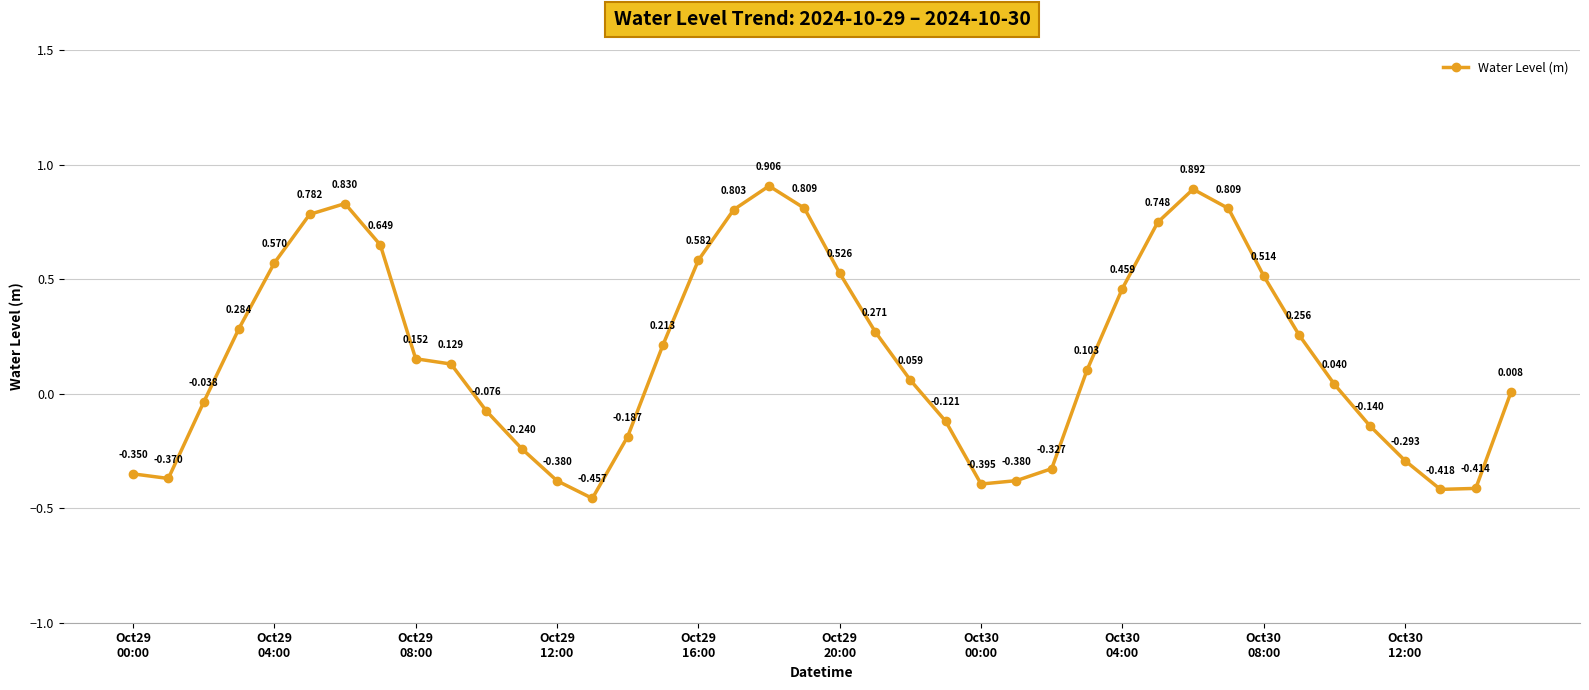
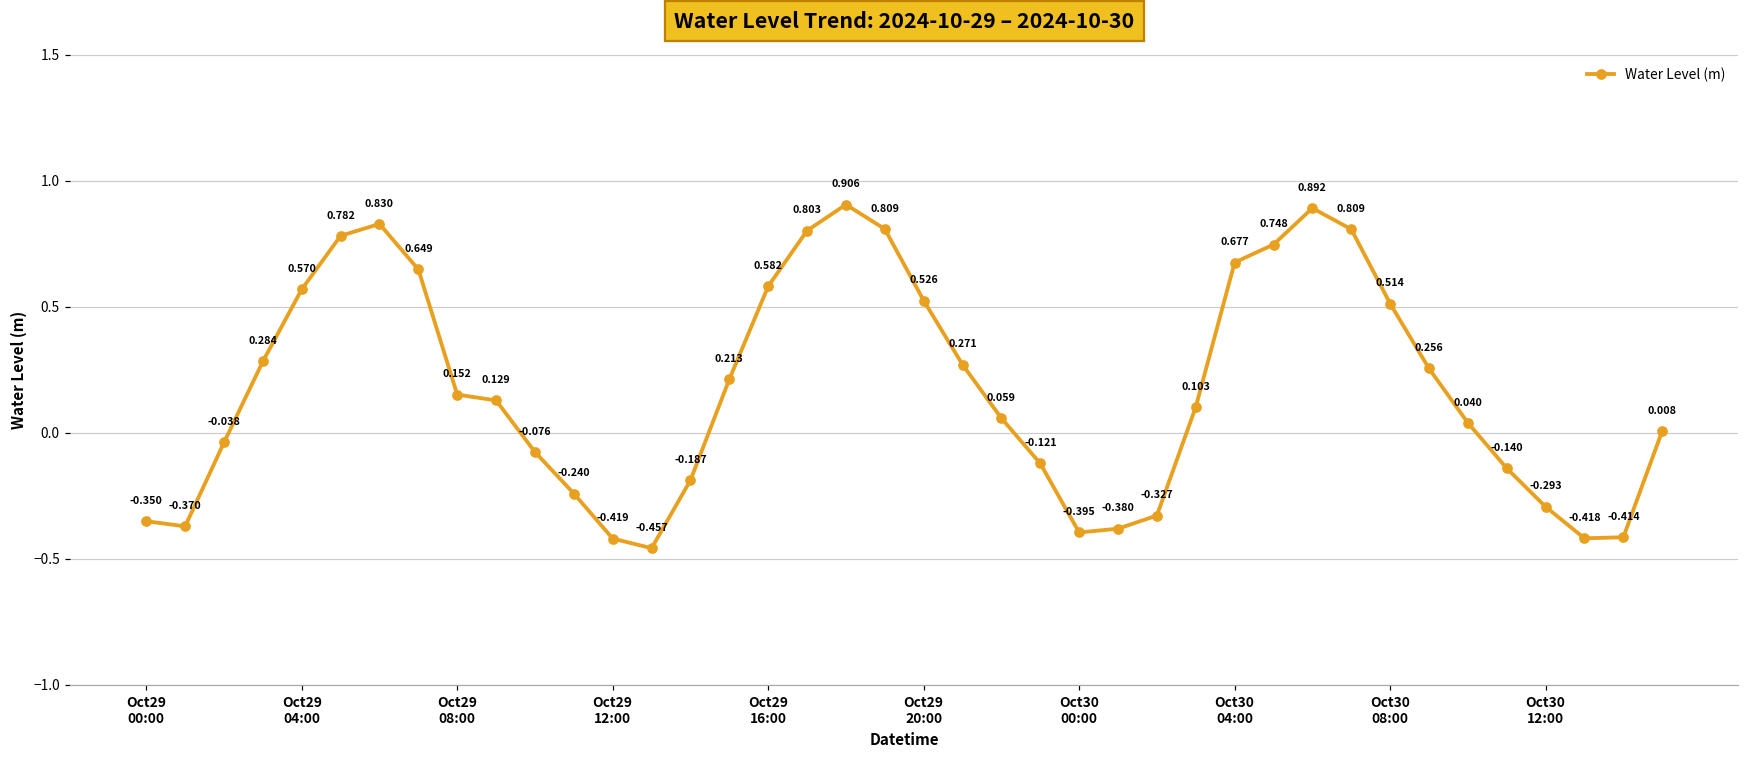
Oct29 12:00: -0.380 -> -0.419
Oct30 04:00: 0.459 -> 0.677
